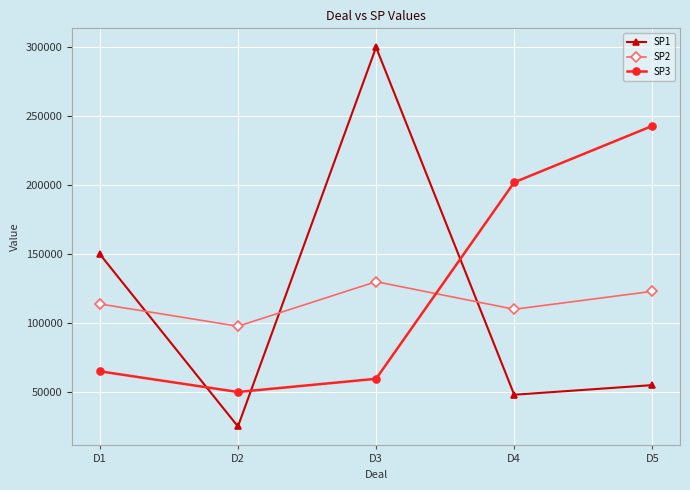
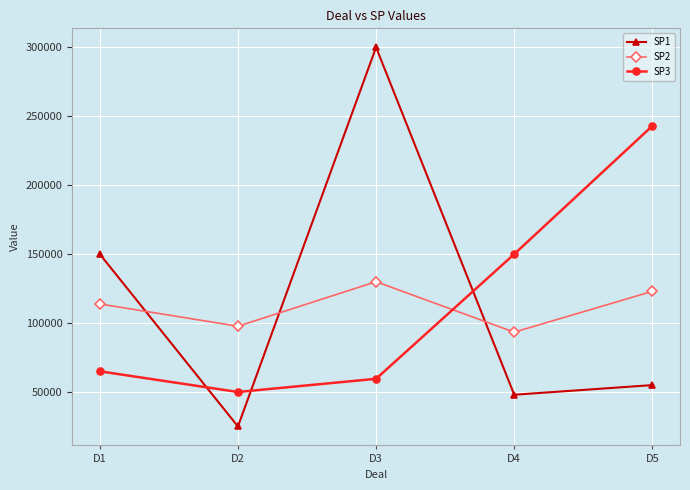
SP2, D4: 110000 -> 93000
SP3, D4: 202000 -> 150000
